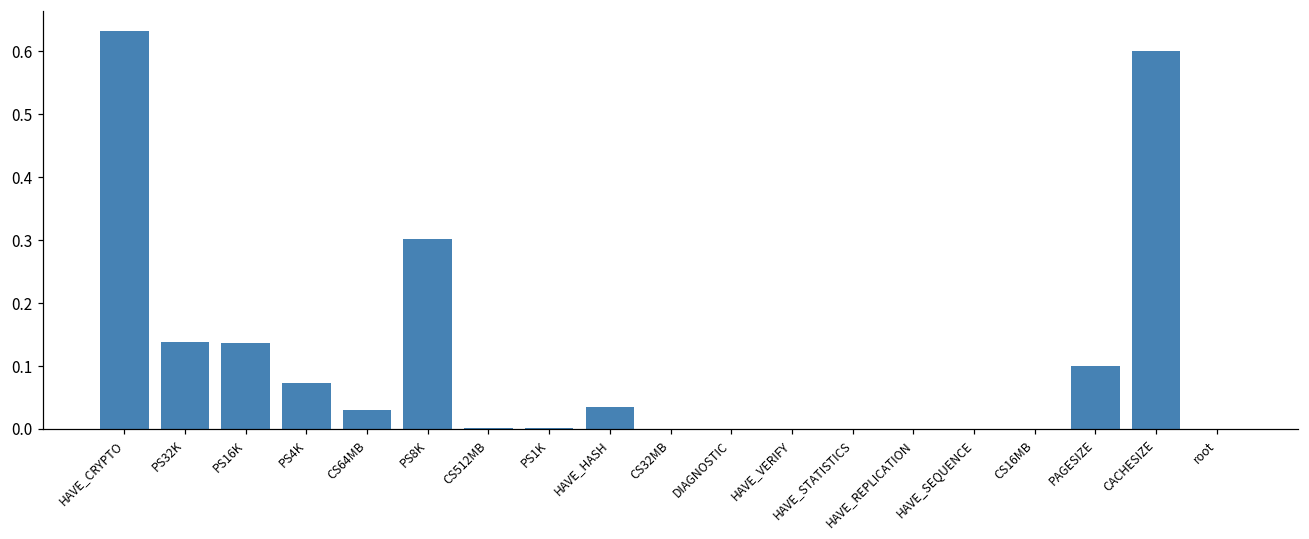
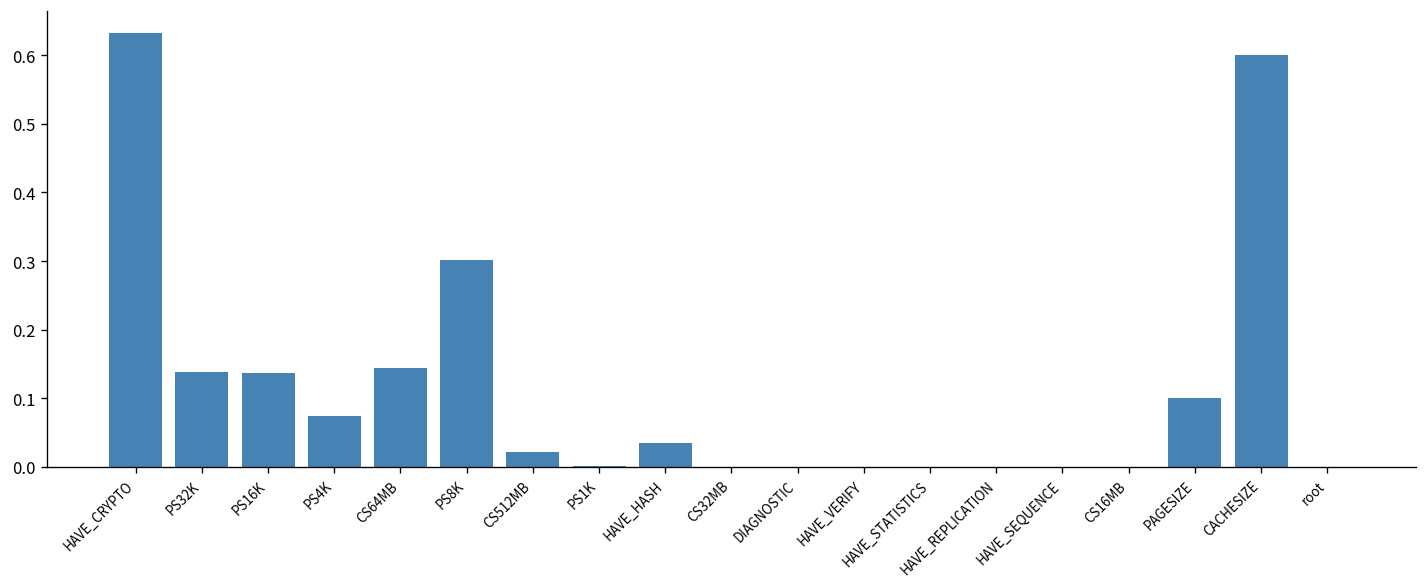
CS64MB: 0.03 -> 0.14
CS512MB: 0.00 -> 0.02
